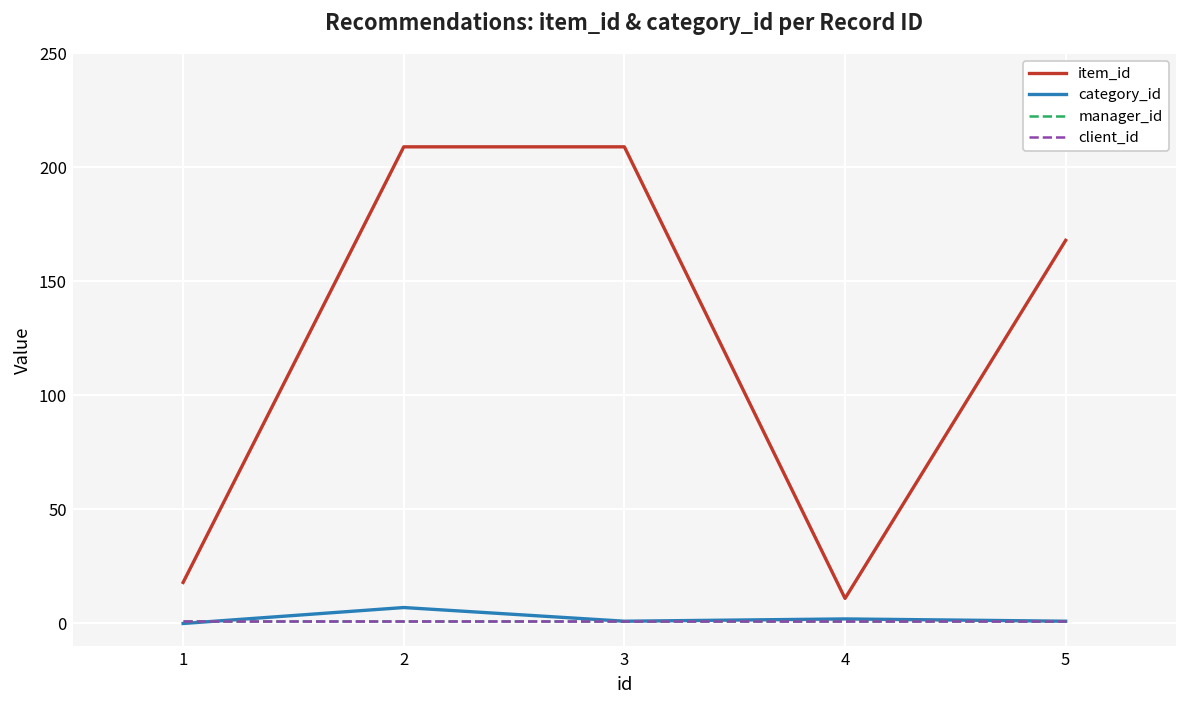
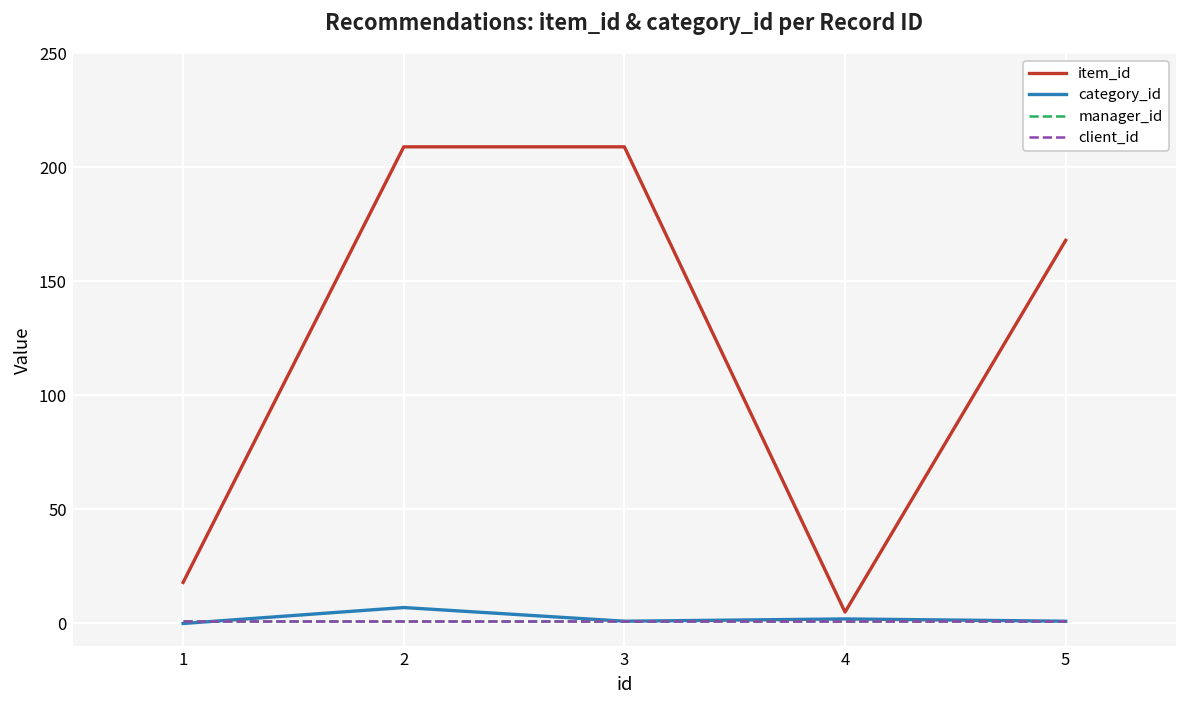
item_id, 4: 11 -> 5
